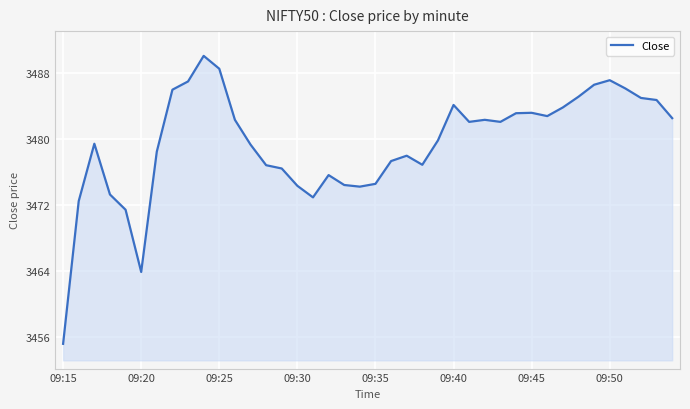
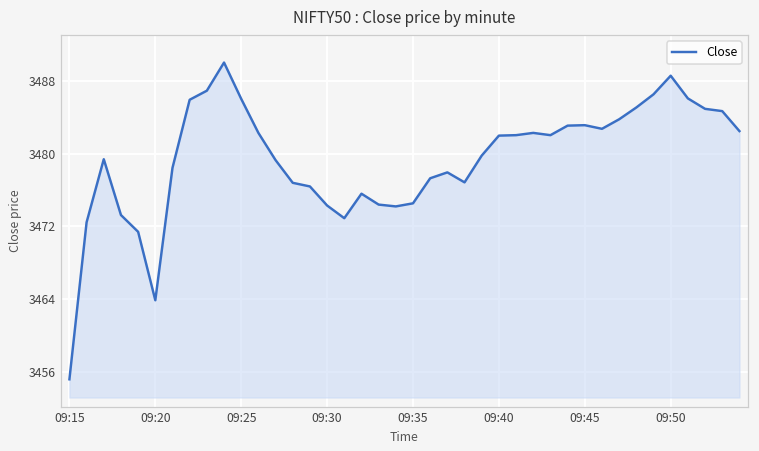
09:25: 3488 -> 3486
09:40: 3484 -> 3482
09:50: 3487 -> 3489
